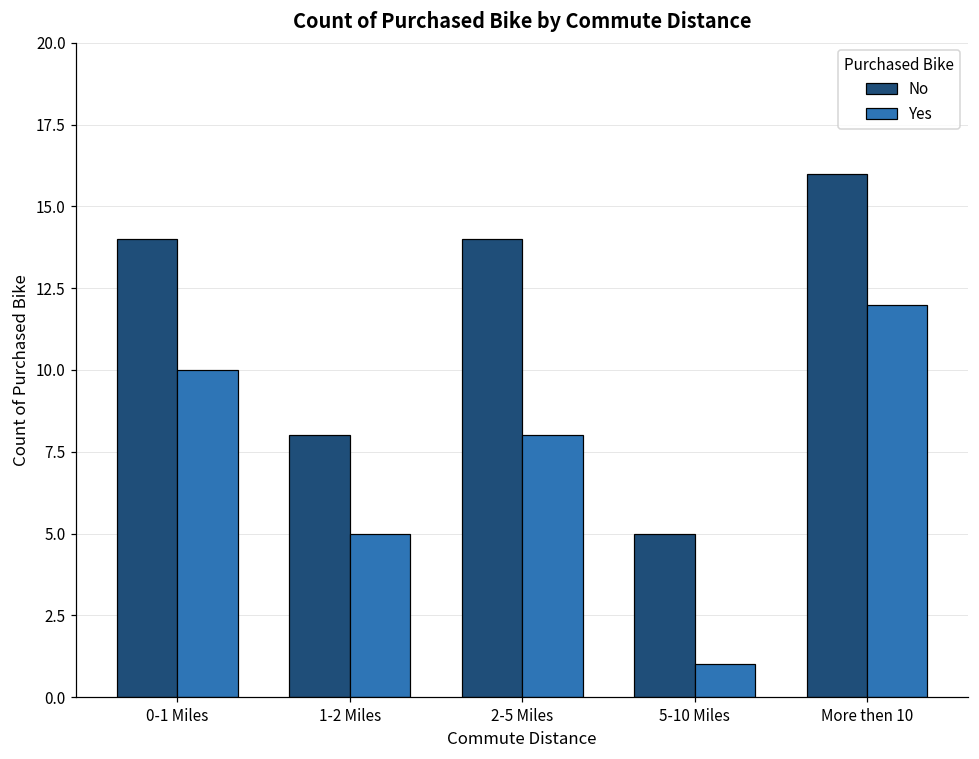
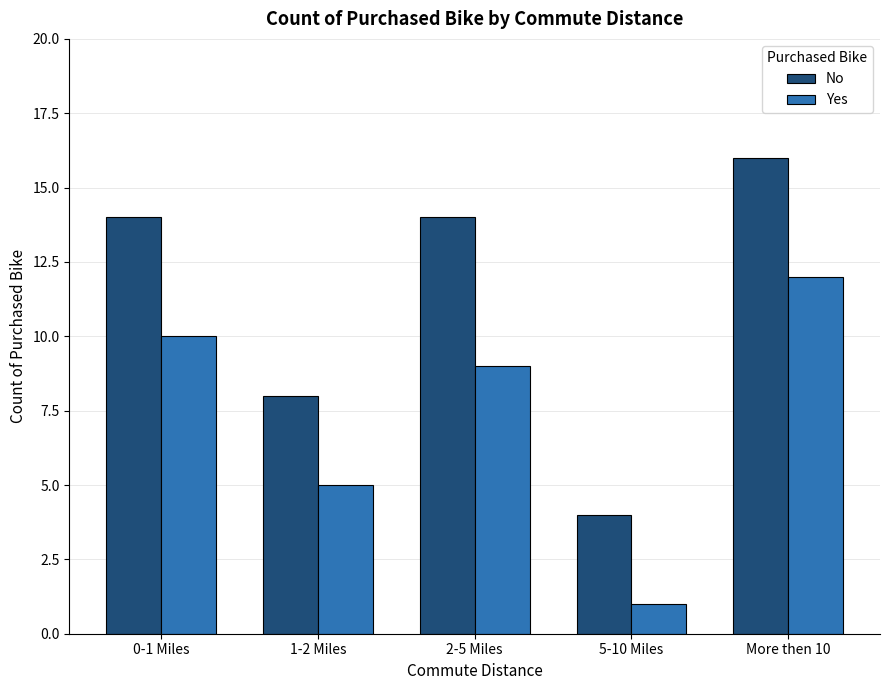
Yes, 2-5 Miles: 8 -> 9
No, 5-10 Miles: 5 -> 4
